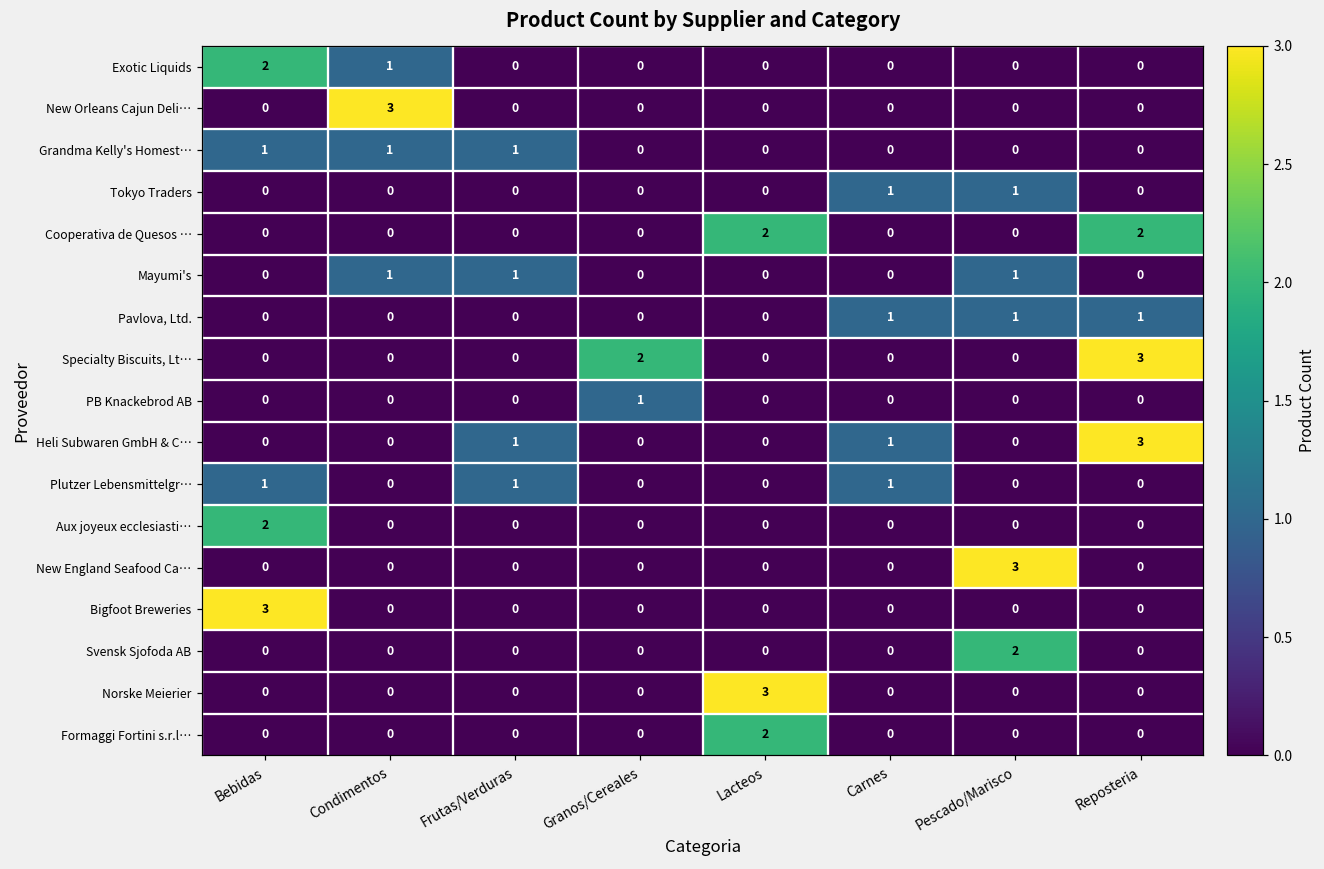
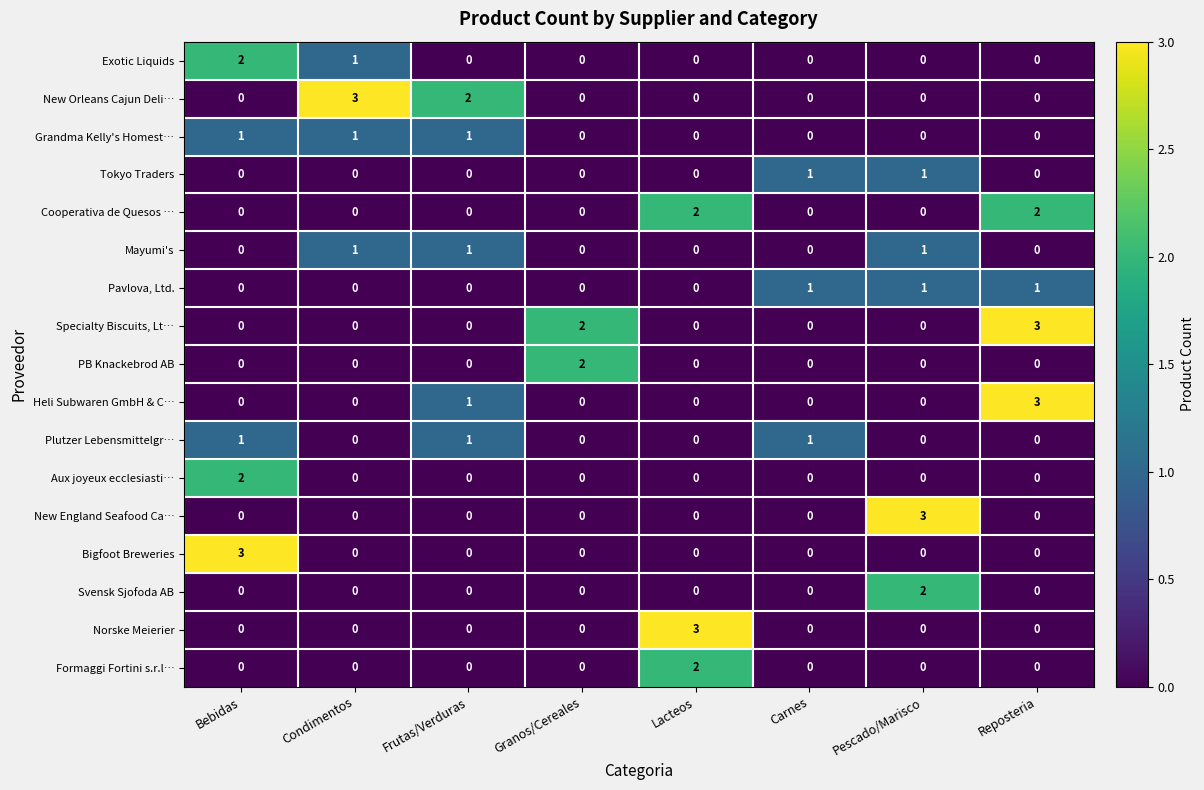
New Orleans Cajun Deli…, Frutas/Verduras: 0 -> 2
PB Knackebrod AB, Granos/Cereales: 1 -> 2
Heli Subwaren GmbH & C…, Carnes: 1 -> 0
